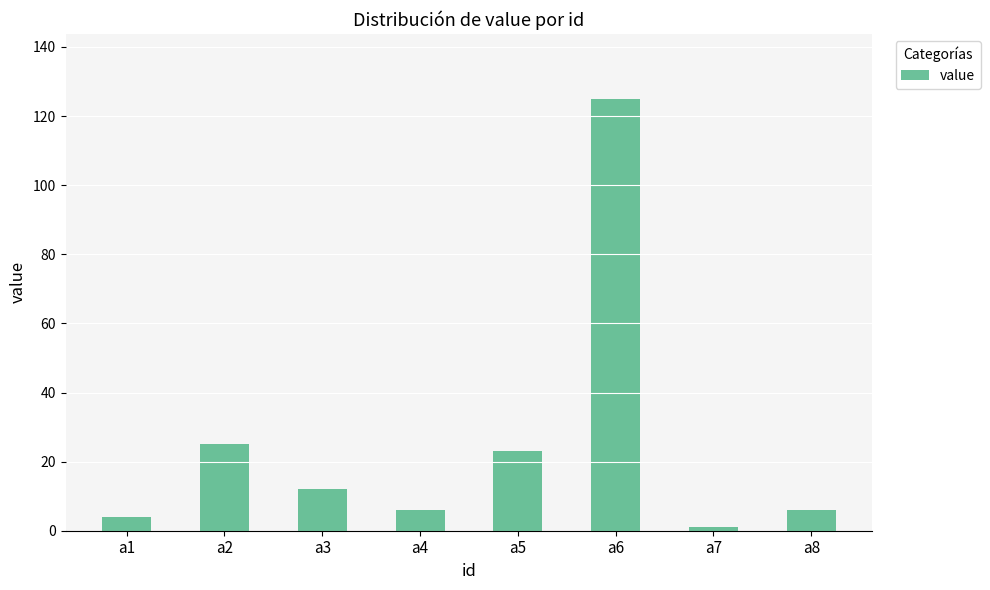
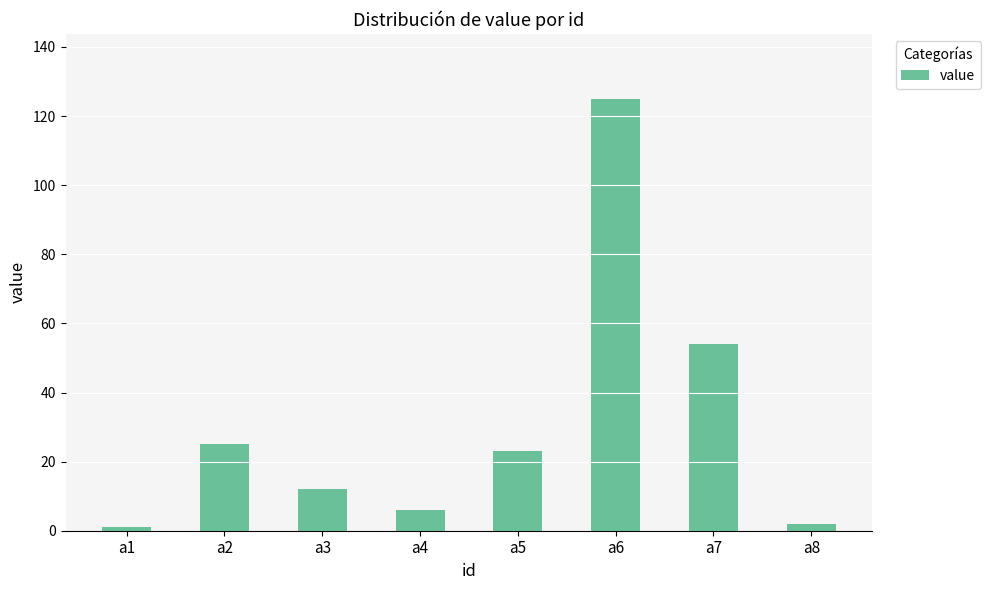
a1: 4 -> 1
a7: 1 -> 54
a8: 6 -> 2
